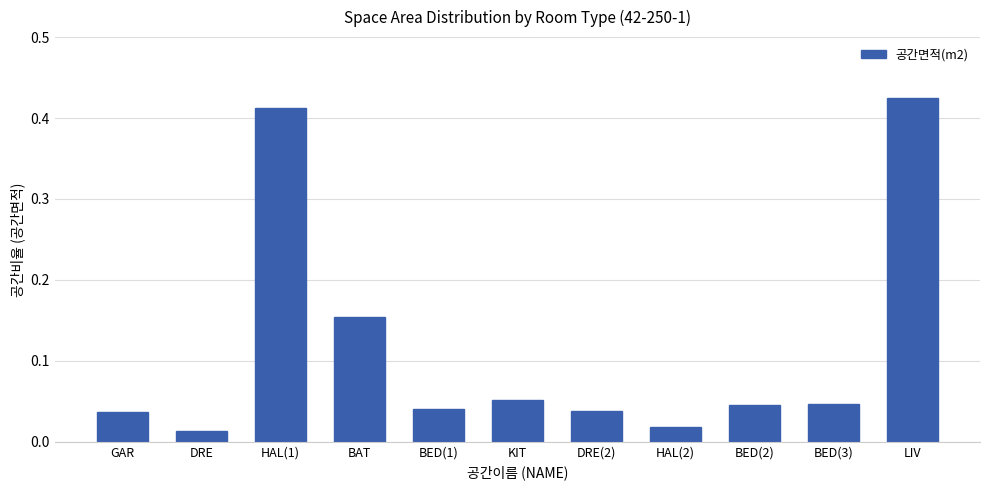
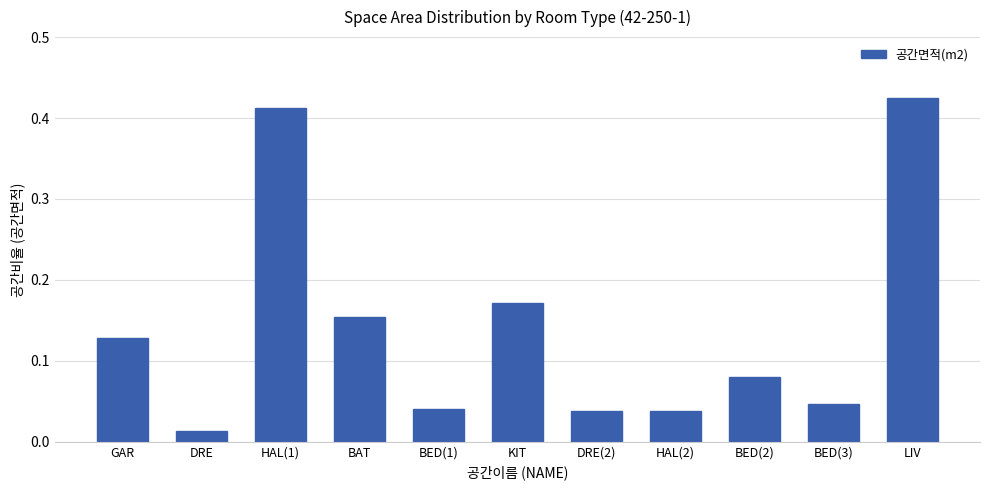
GAR: 0.04 -> 0.13
KIT: 0.05 -> 0.17
HAL(2): 0.02 -> 0.04
BED(2): 0.05 -> 0.08
